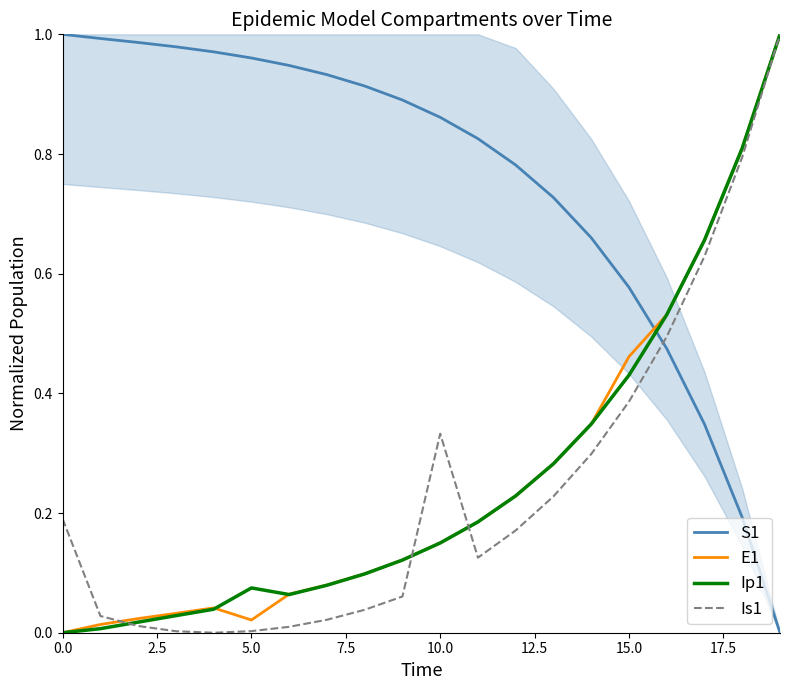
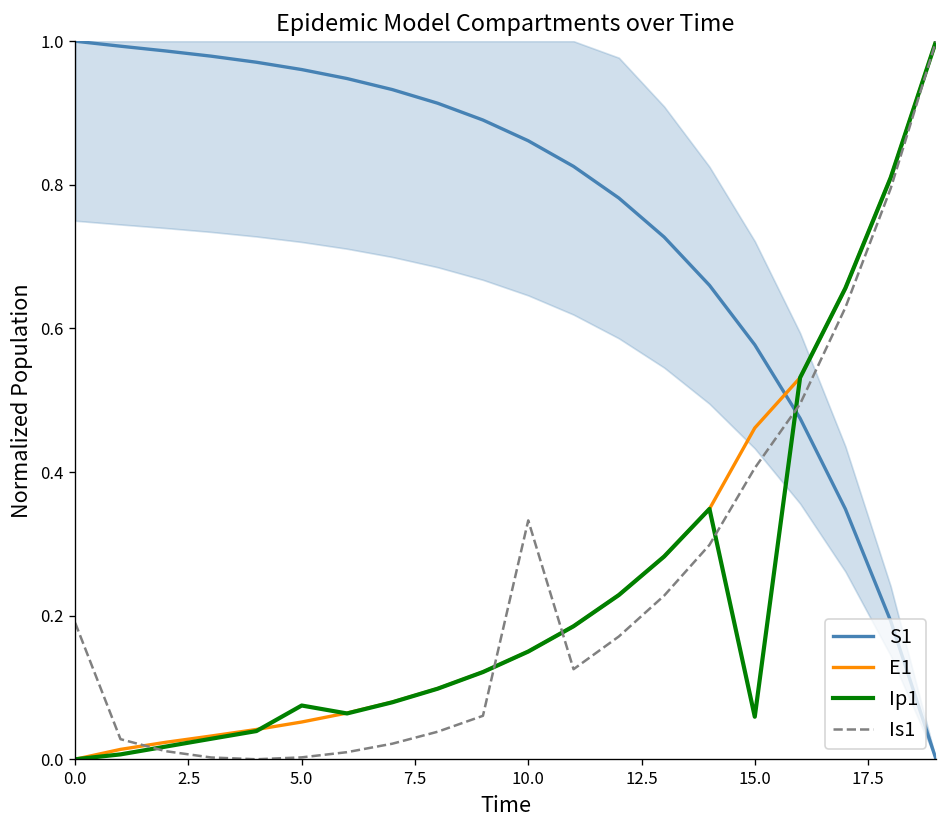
E1, 5.0: 0.02 -> 0.05
Ip1, 15.0: 0.43 -> 0.06
Is1, 15.0: 0.39 -> 0.41
